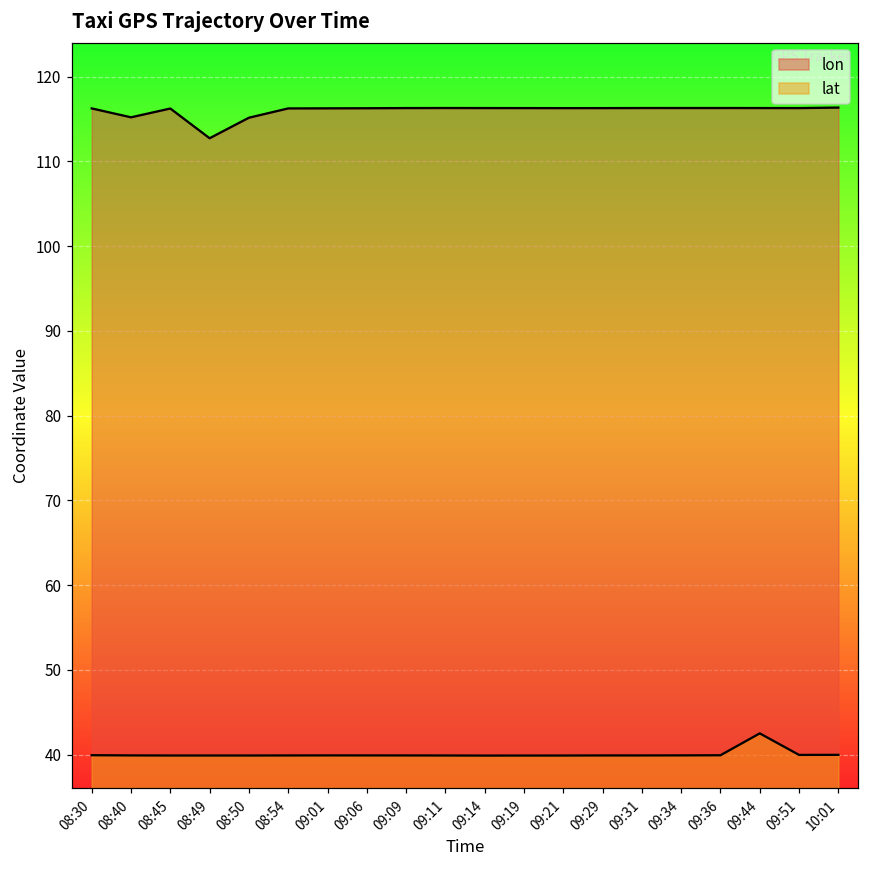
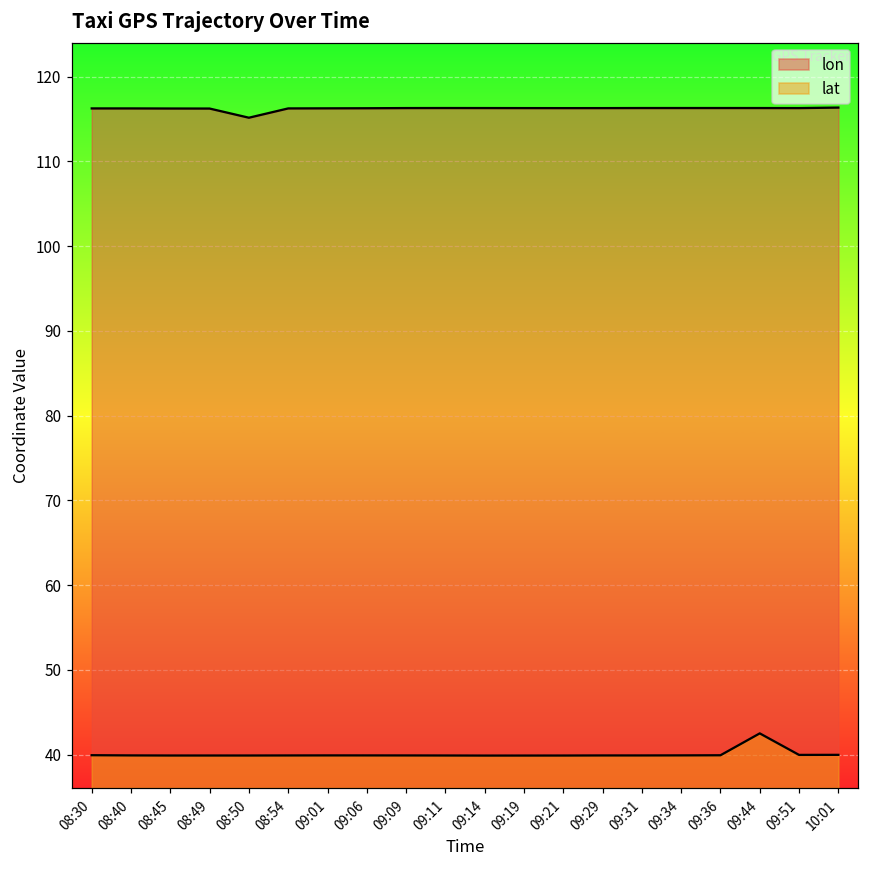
lon, 08:40: 115 -> 116
lon, 08:49: 113 -> 116
